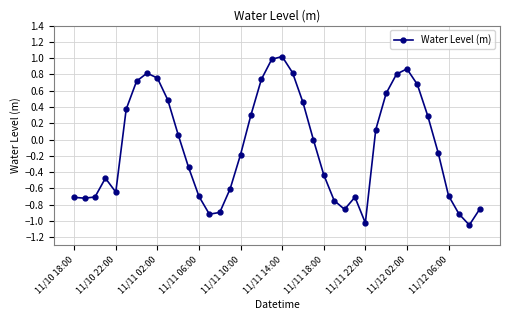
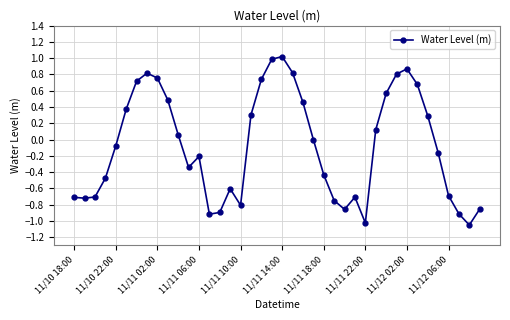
11/10 22:00: -0.6 -> -0.1
11/11 06:00: -0.7 -> -0.2
11/11 10:00: -0.2 -> -0.8
